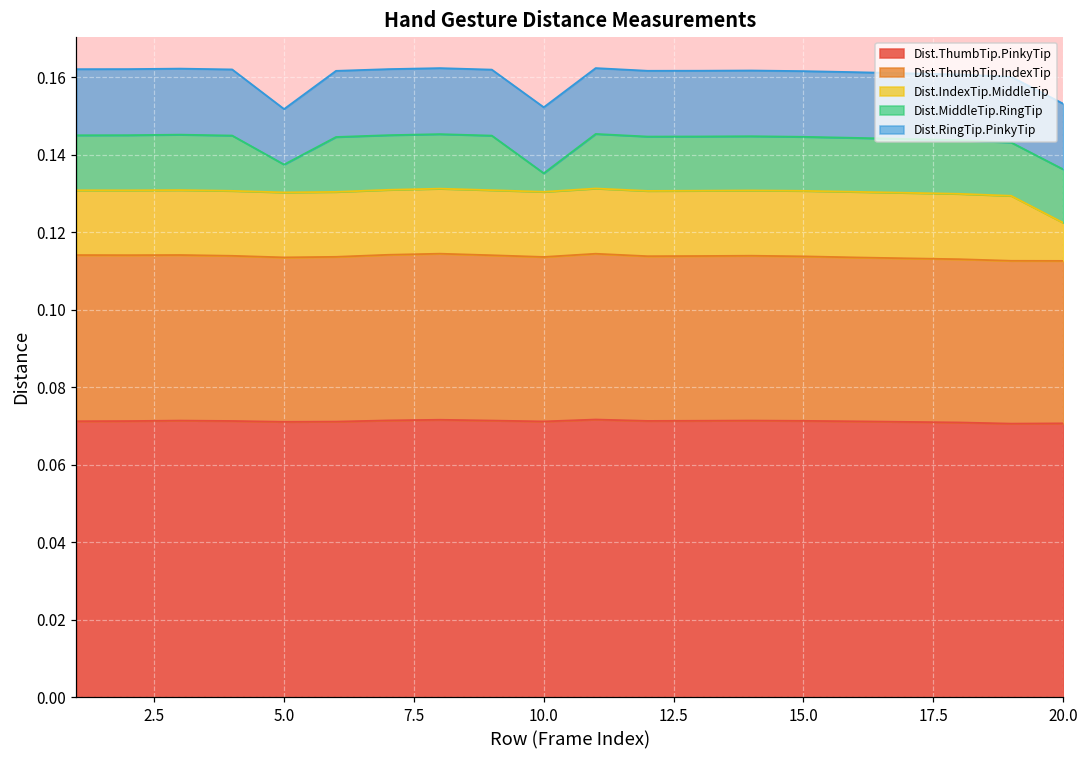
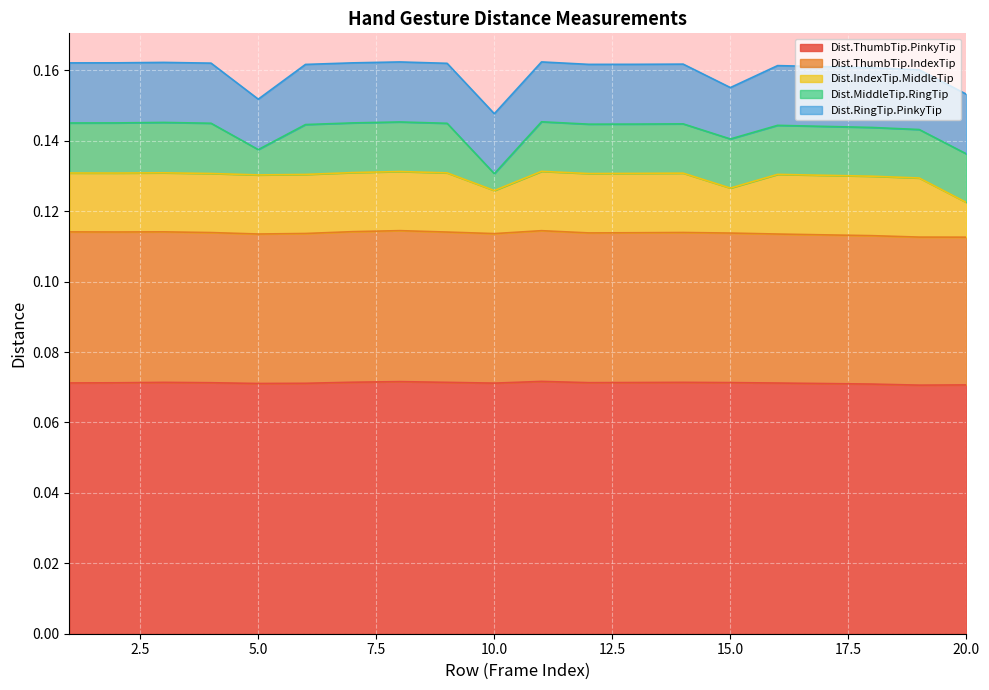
Dist.IndexTip.MiddleTip, 10.0: 0.017 -> 0.012
Dist.IndexTip.MiddleTip, 15.0: 0.017 -> 0.013
Dist.RingTip.PinkyTip, 15.0: 0.017 -> 0.015
